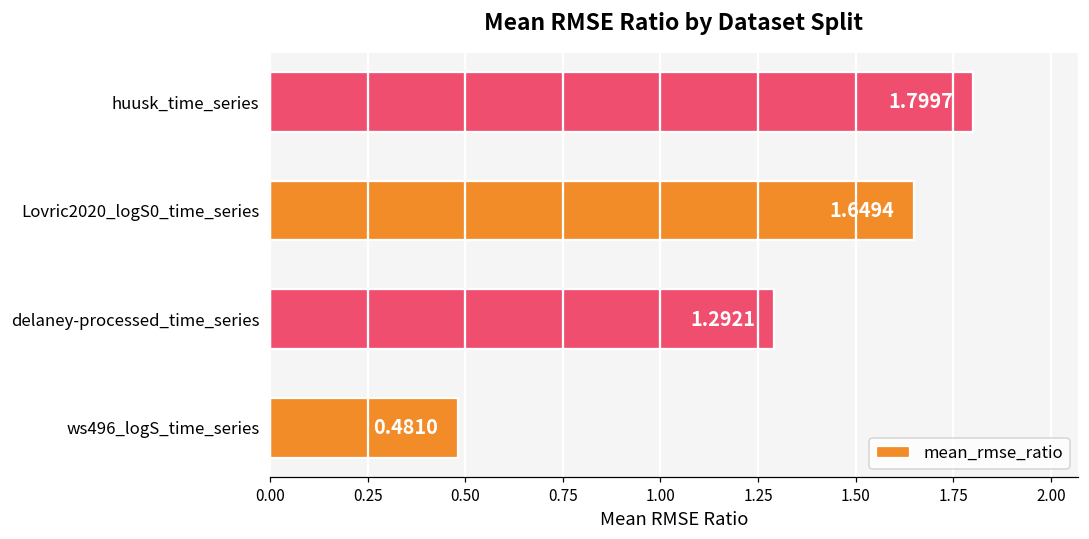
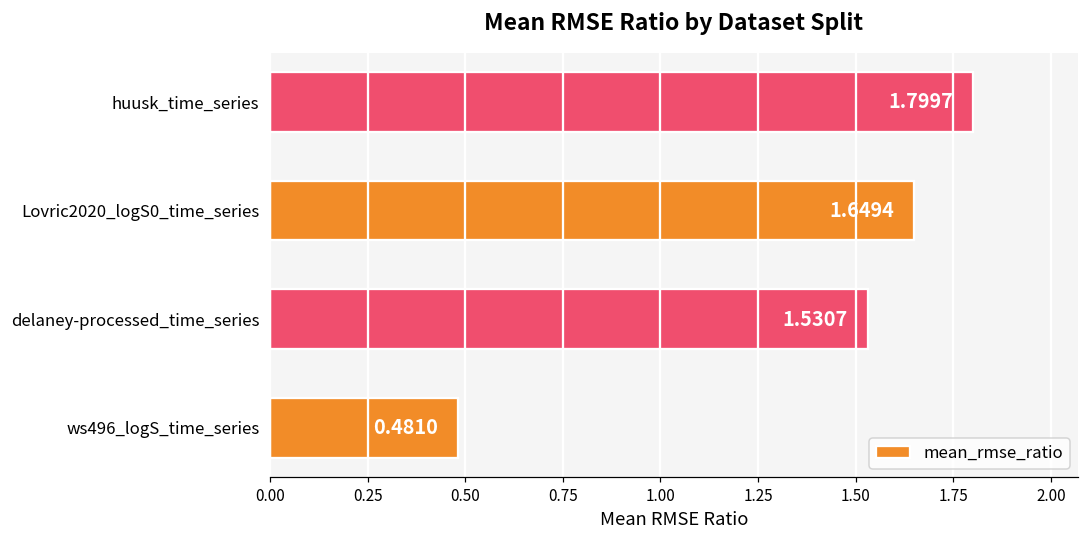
delaney-processed_time_series: 1.2921 -> 1.5307
